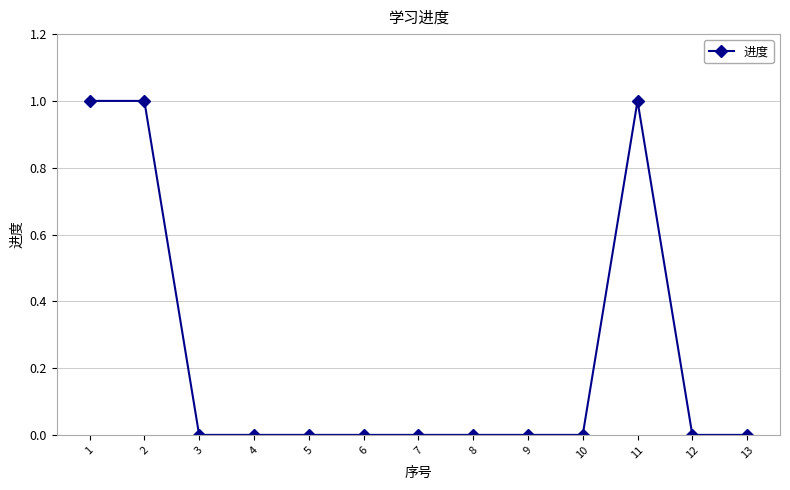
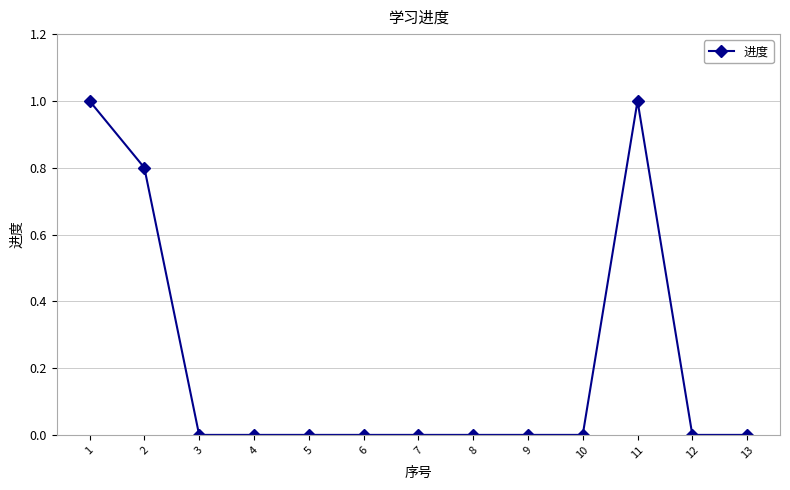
2: 1.0 -> 0.8
